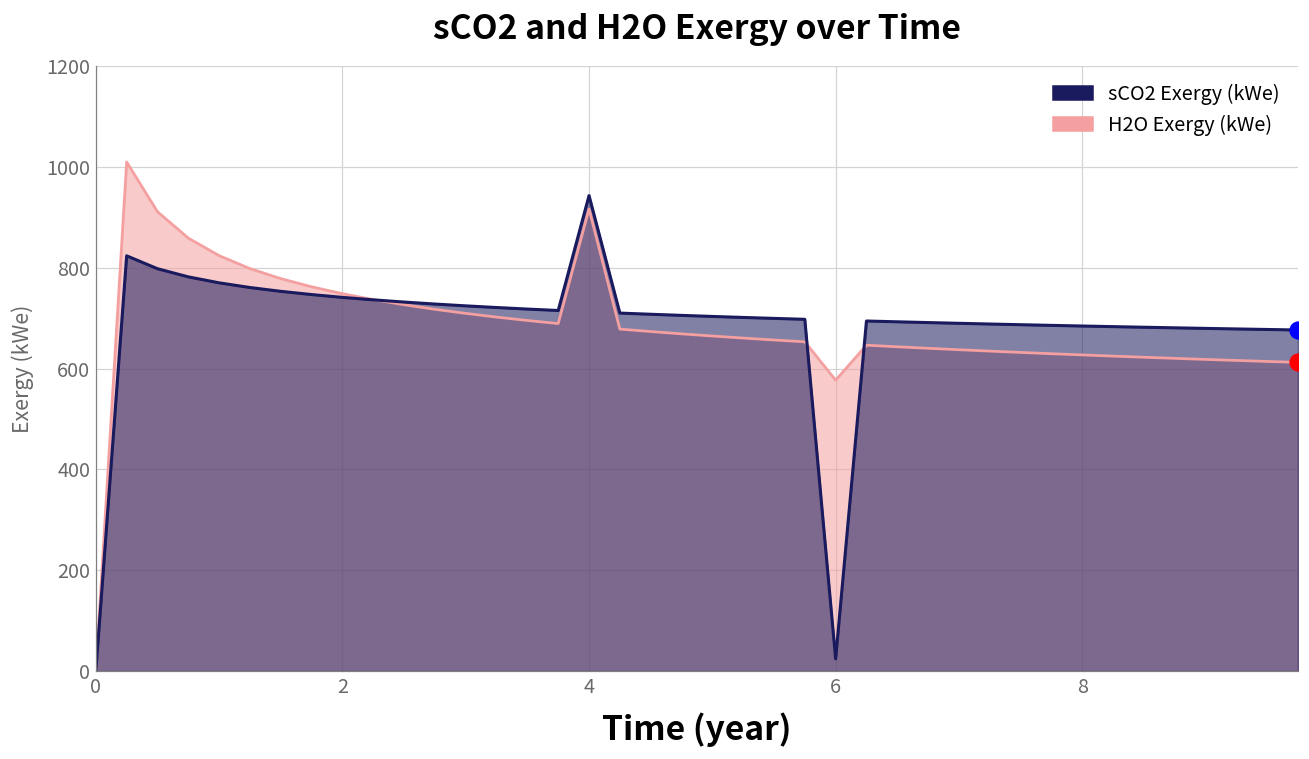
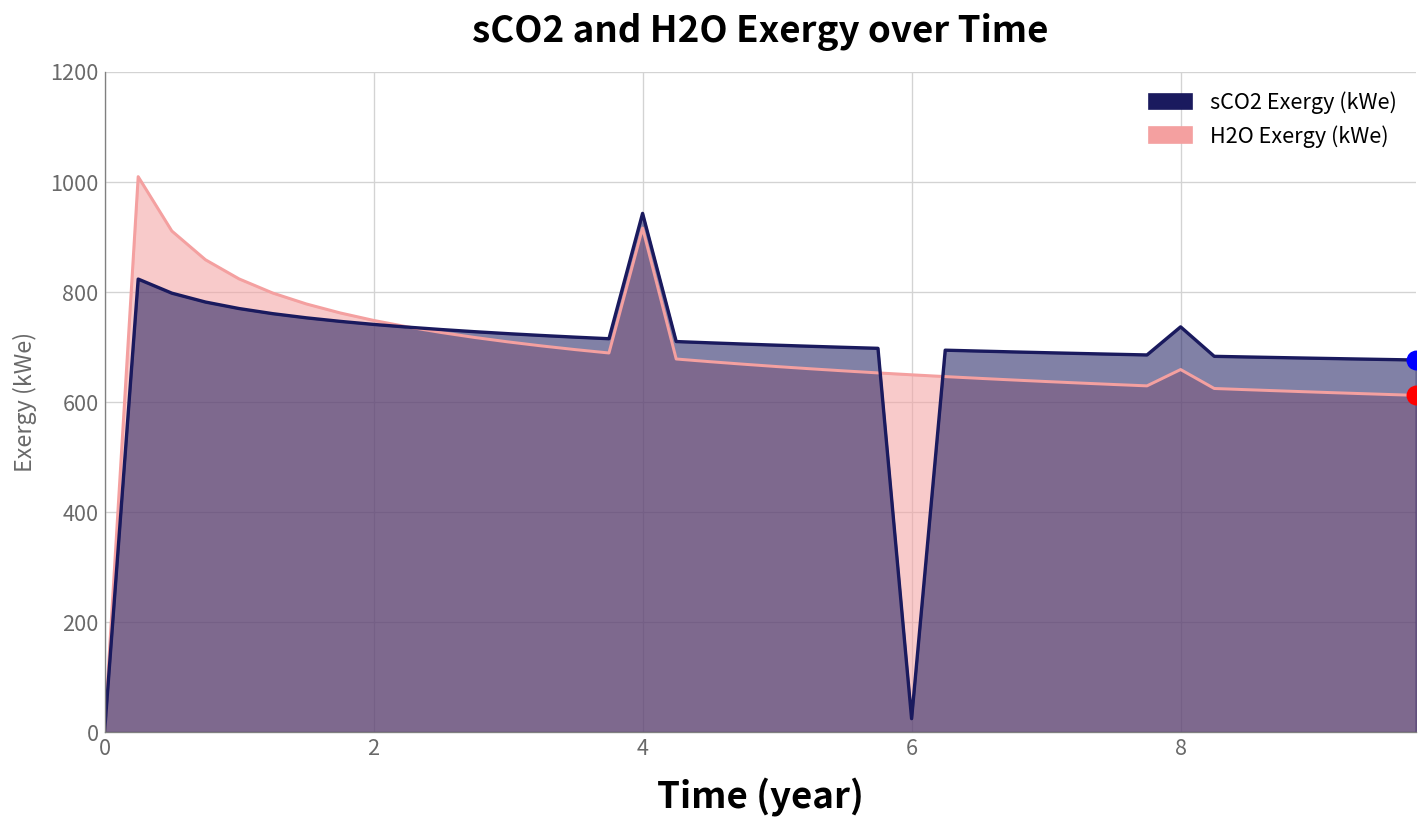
H2O Exergy (kWe), 6: 580 -> 650
H2O Exergy (kWe), 8: 630 -> 660
sCO2 Exergy (kWe), 8: 680 -> 740
